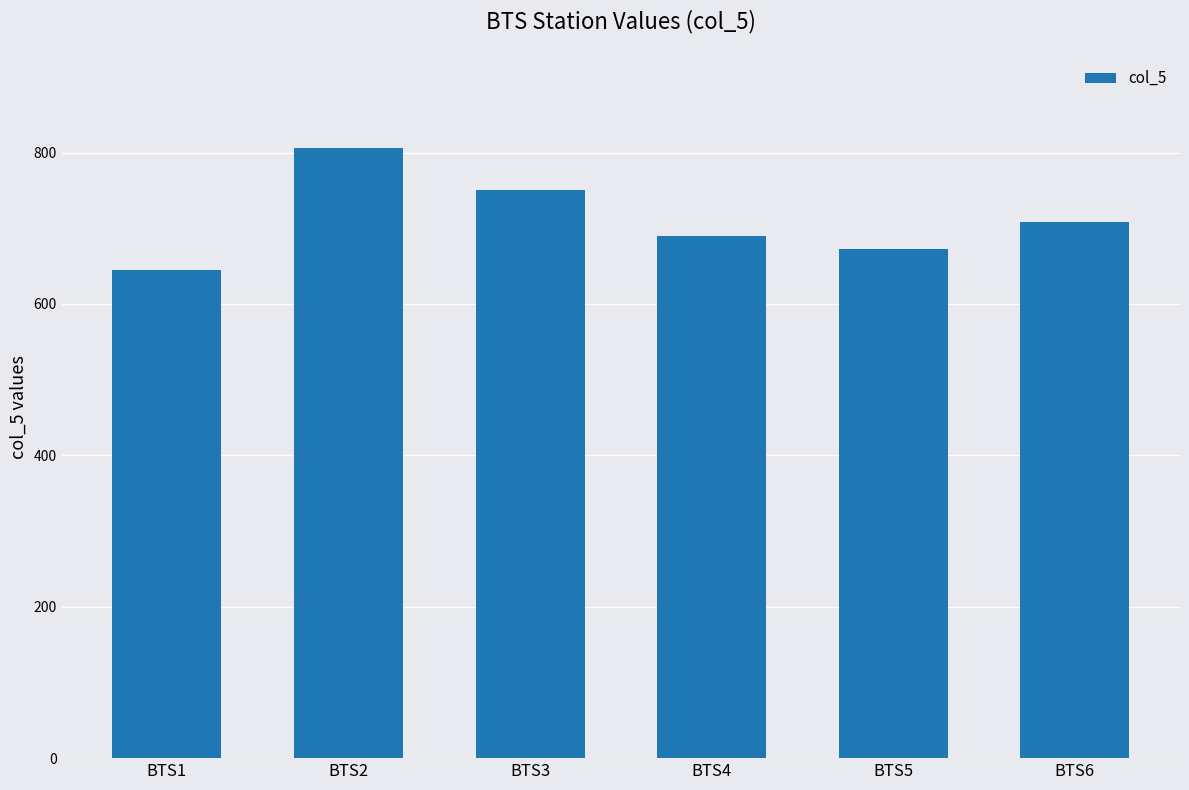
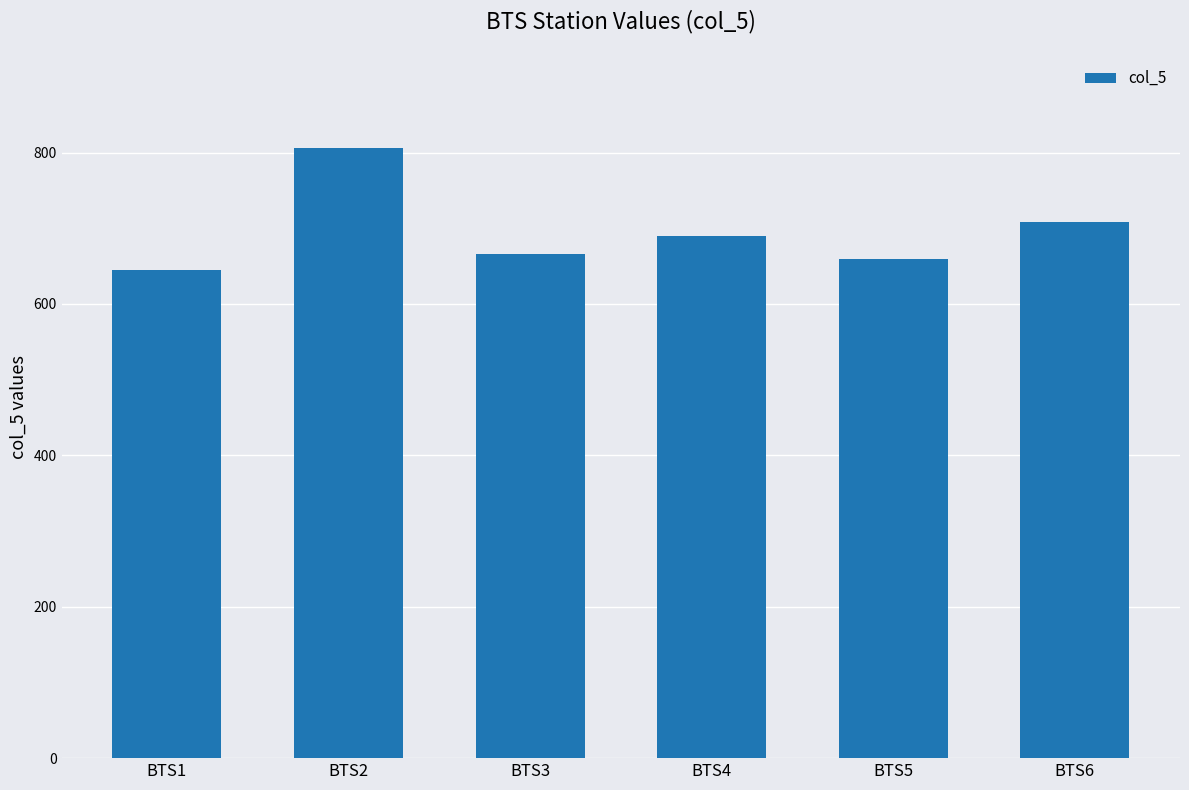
BTS3: 750 -> 670
BTS5: 670 -> 660
